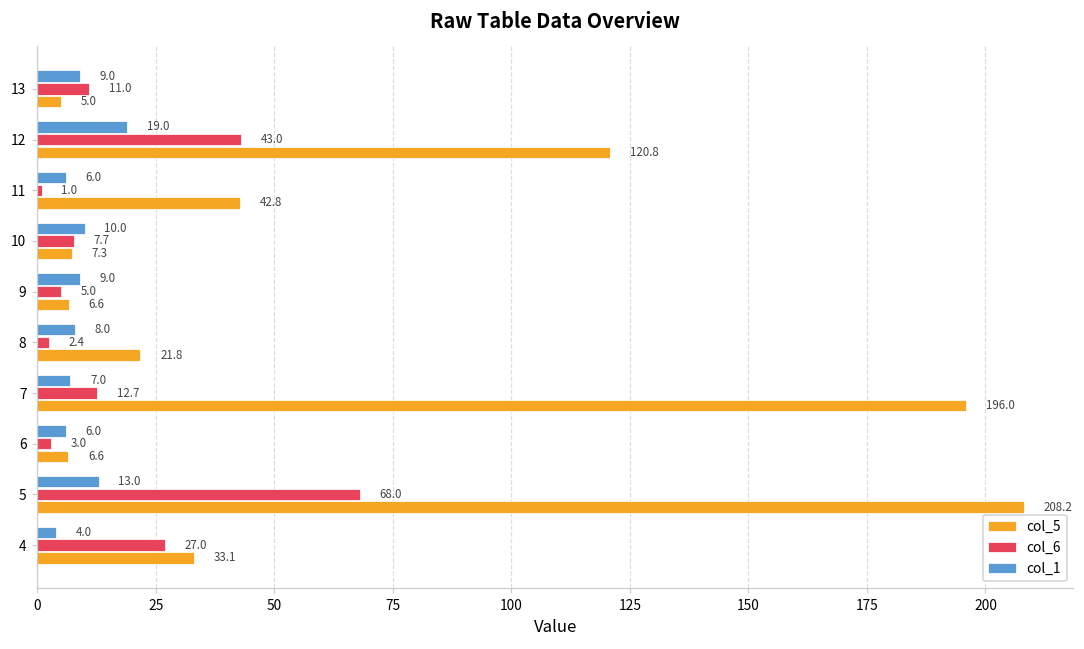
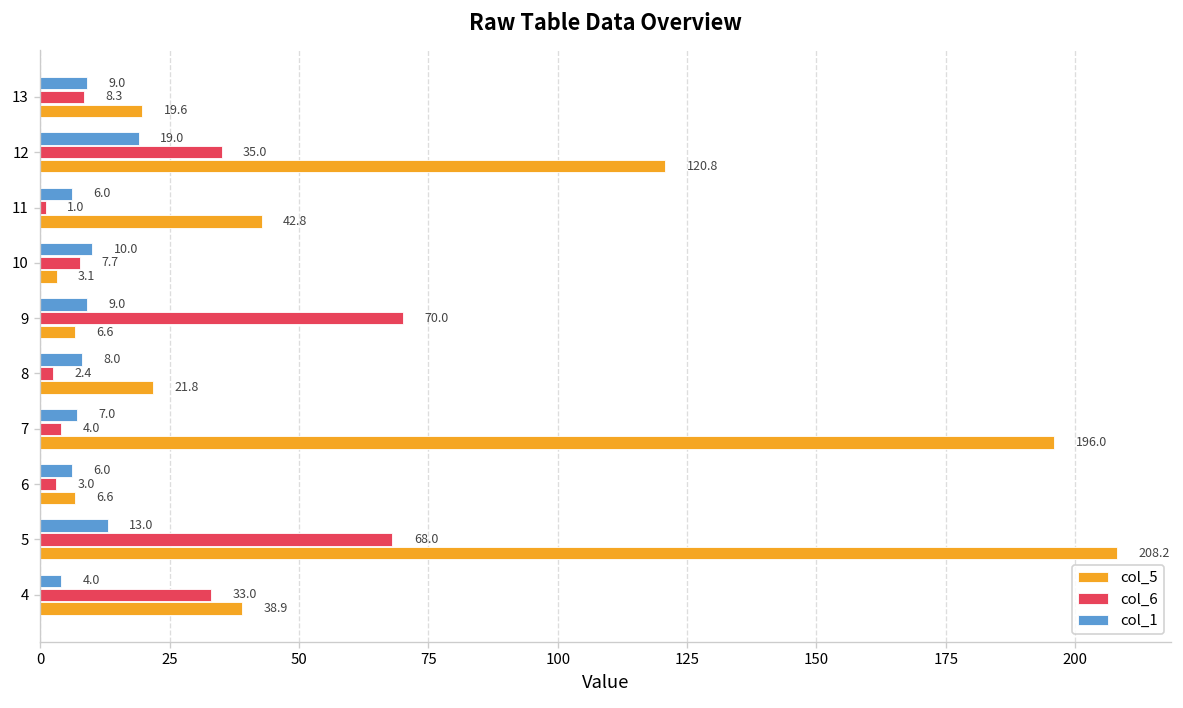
col_6, 13: 11.0 -> 8.3
col_5, 13: 5.0 -> 19.6
col_6, 12: 43.0 -> 35.0
col_5, 10: 7.3 -> 3.1
col_6, 9: 5.0 -> 70.0
col_6, 7: 12.7 -> 4.0
col_6, 4: 27.0 -> 33.0
col_5, 4: 33.1 -> 38.9
